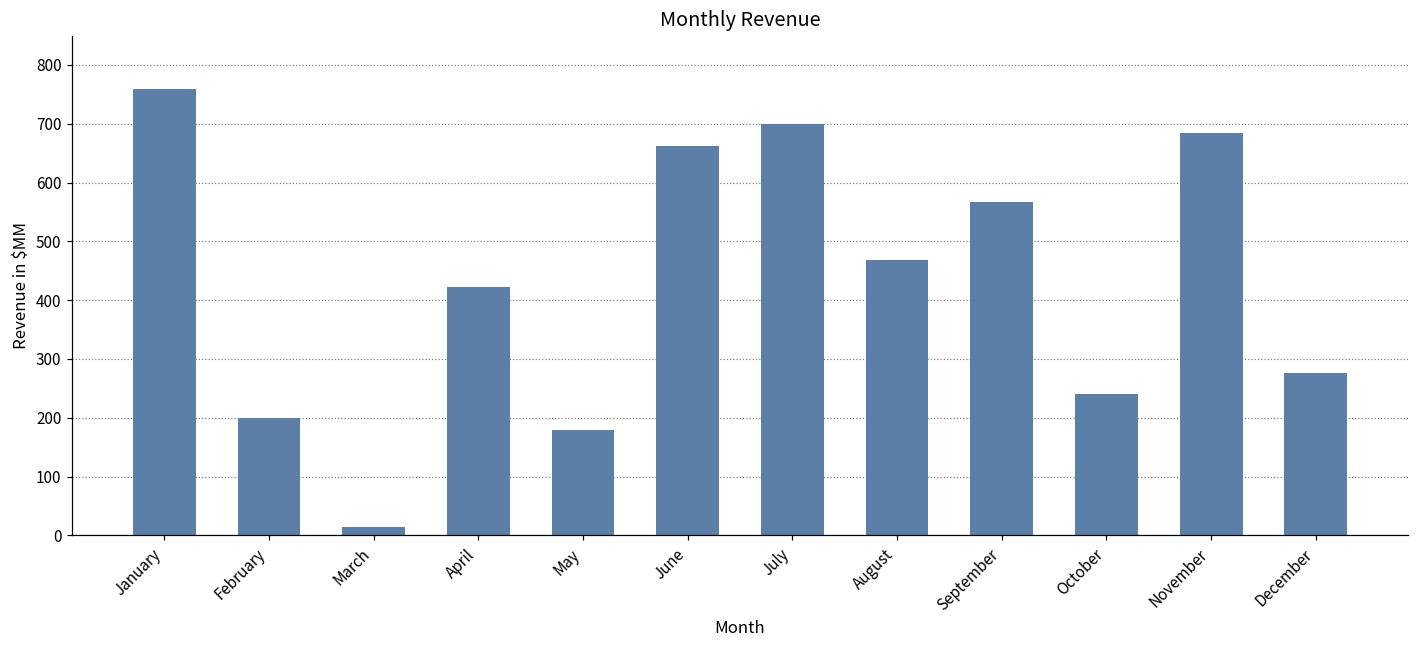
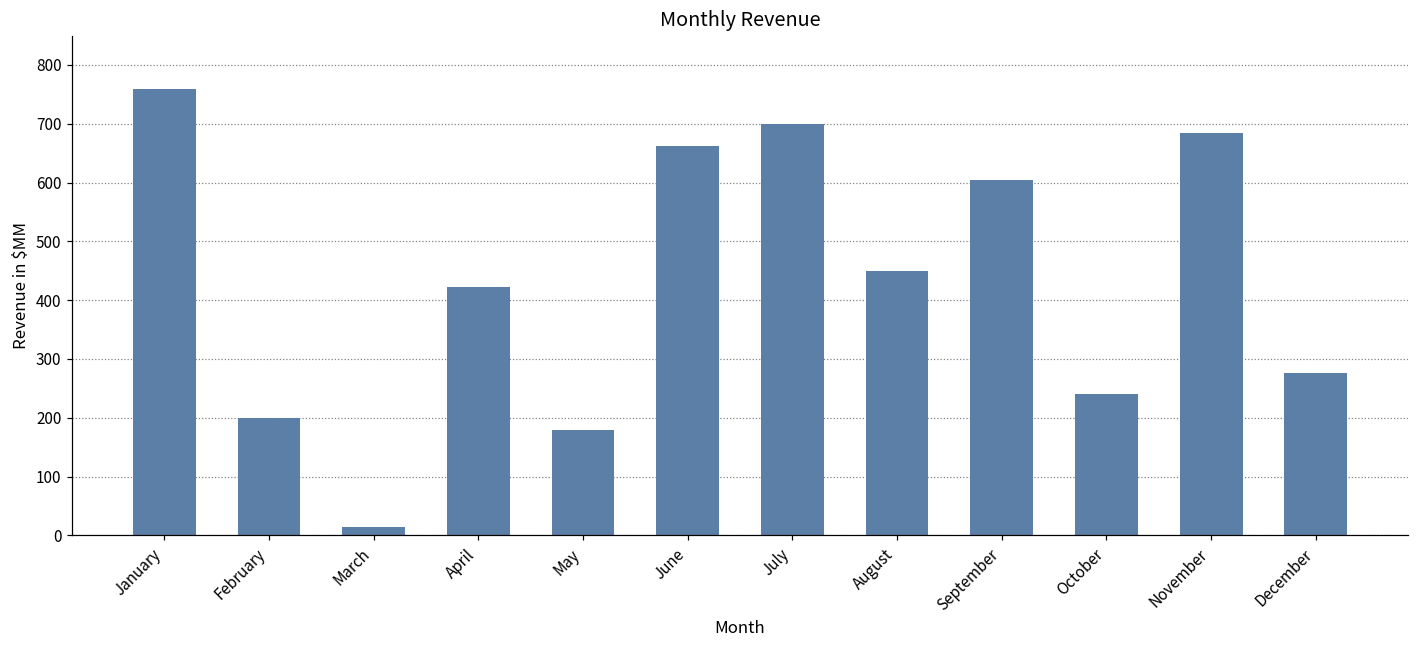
August: 470 -> 450
September: 570 -> 610
